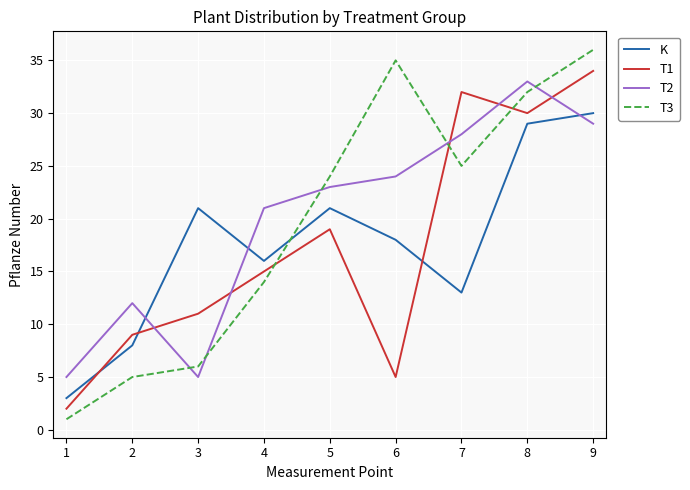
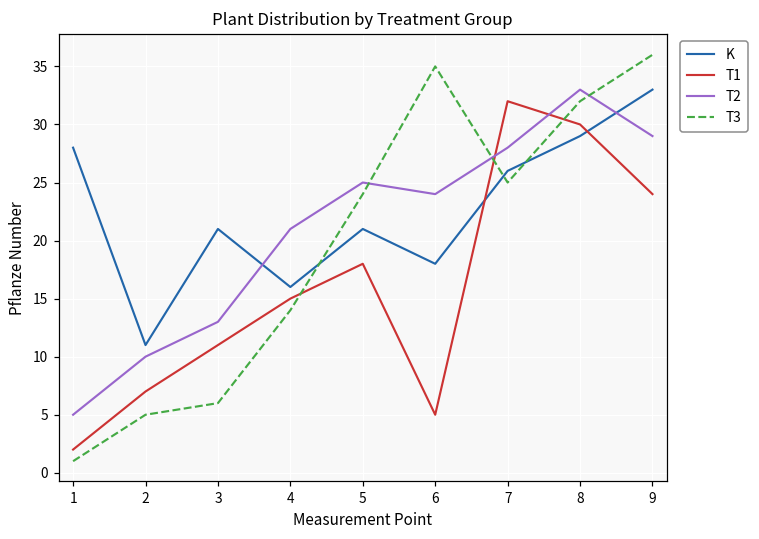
K, 1: 3 -> 28
K, 2: 8 -> 11
T1, 2: 9 -> 7
T2, 2: 12 -> 10
T2, 3: 5 -> 13
T1, 5: 19 -> 18
T2, 5: 23 -> 25
K, 7: 13 -> 26
K, 9: 30 -> 33
T1, 9: 34 -> 24
